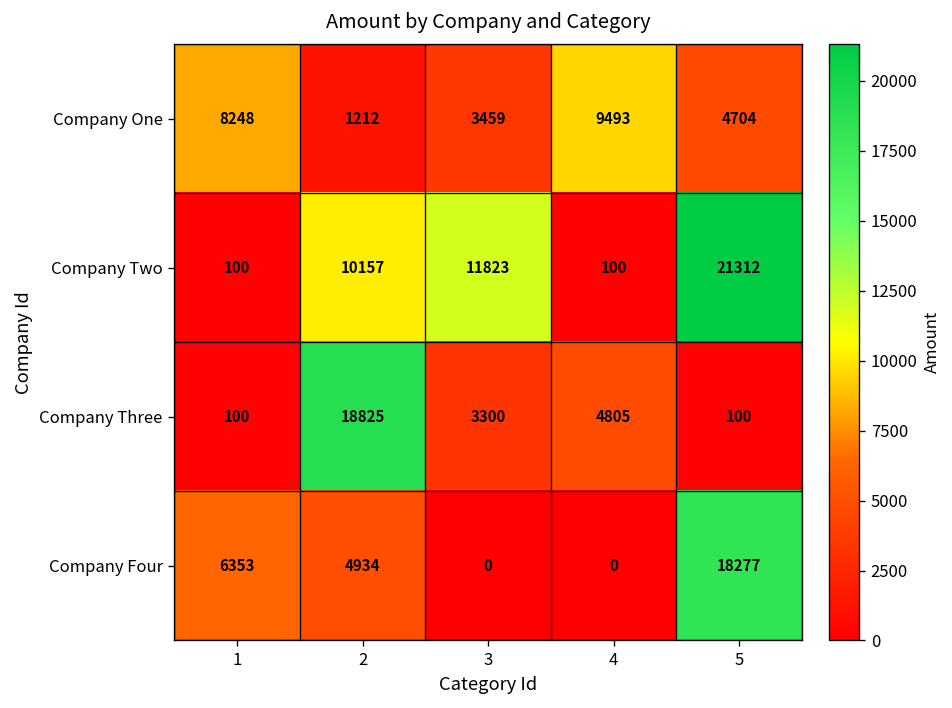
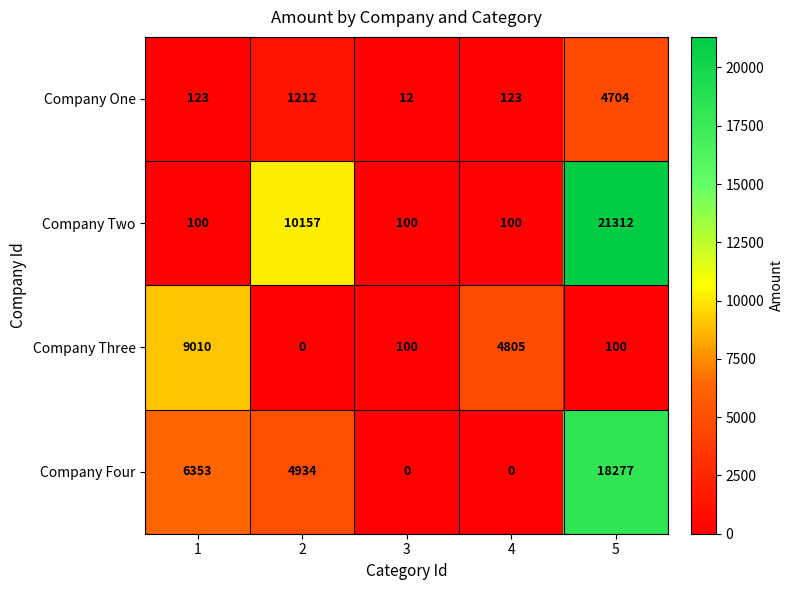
Company One, 1: 8248 -> 123
Company One, 3: 3459 -> 12
Company One, 4: 9493 -> 123
Company Two, 3: 11823 -> 100
Company Three, 1: 100 -> 9010
Company Three, 2: 18825 -> 0
Company Three, 3: 3300 -> 100
